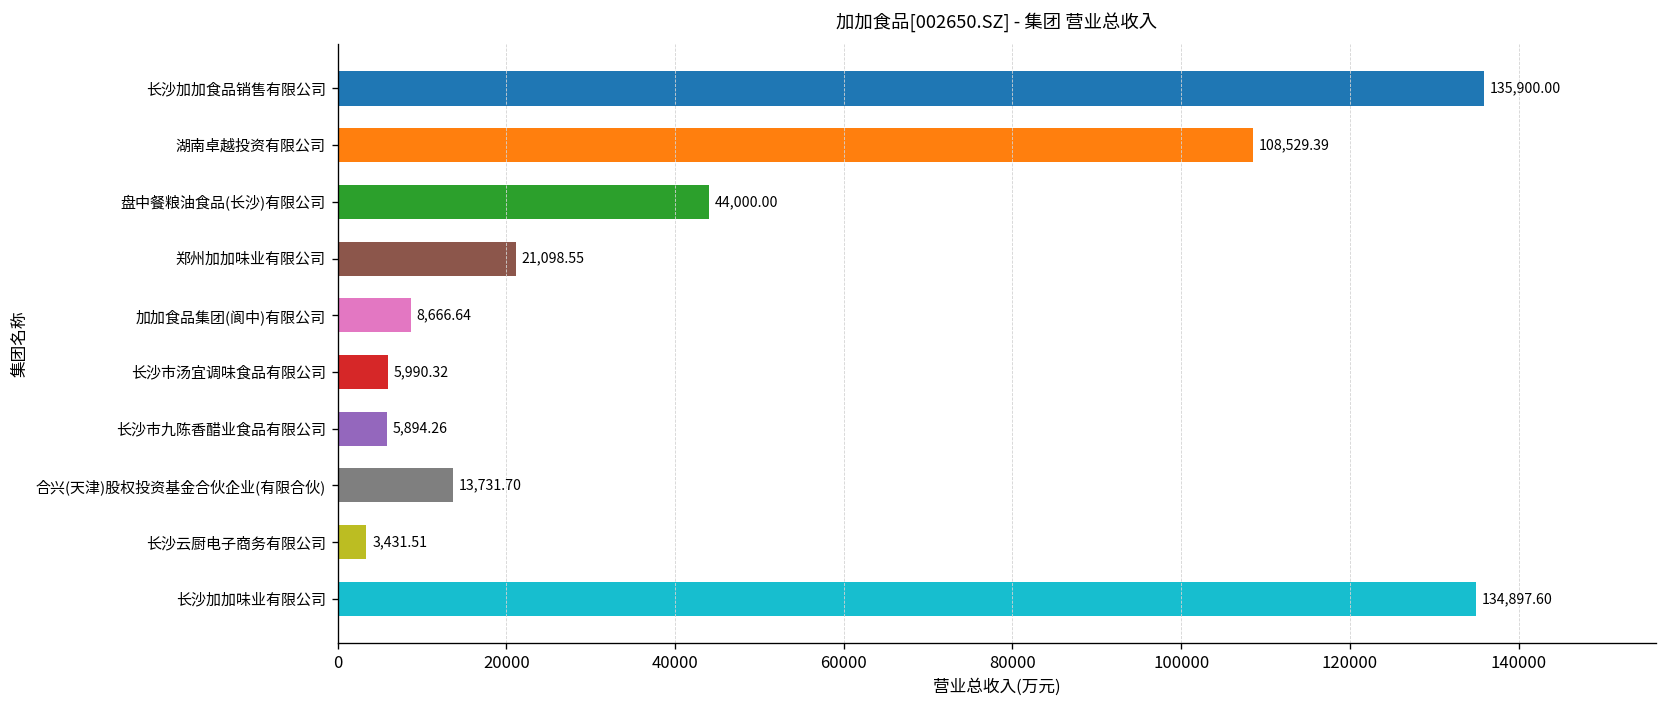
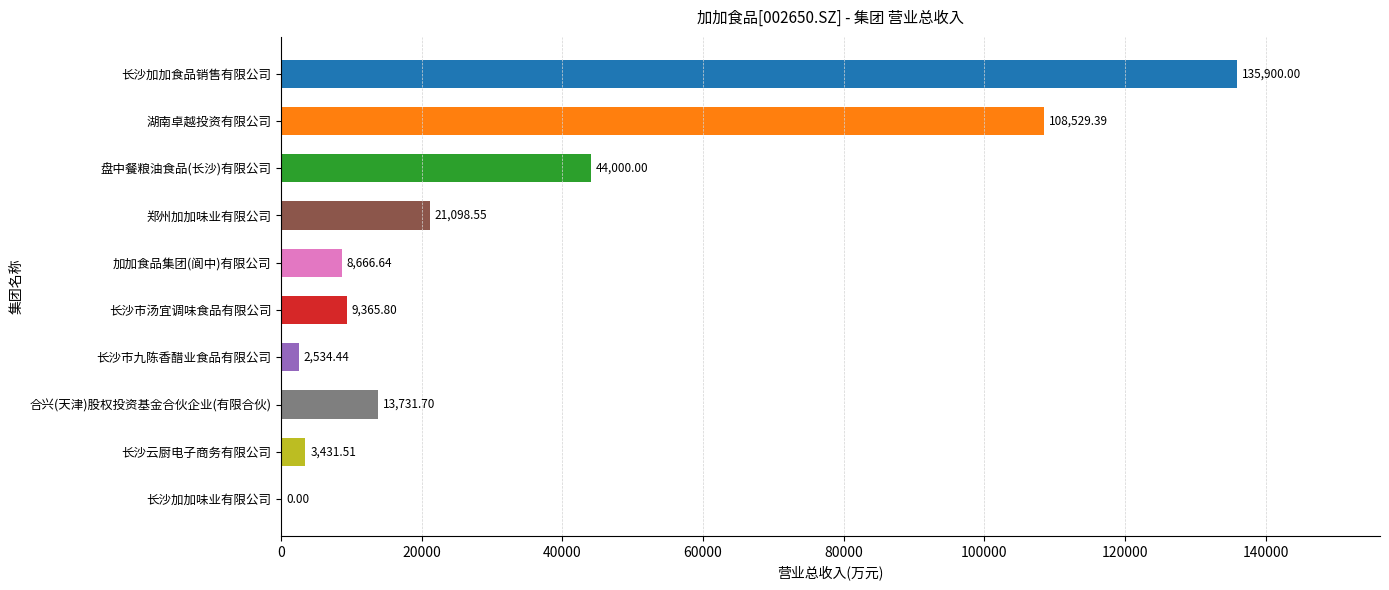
长沙市汤宜调味食品有限公司: 5,990.32 -> 9,365.80
长沙市九陈香醋业食品有限公司: 5,894.26 -> 2,534.44
长沙加加味业有限公司: 134,897.60 -> 0.00
